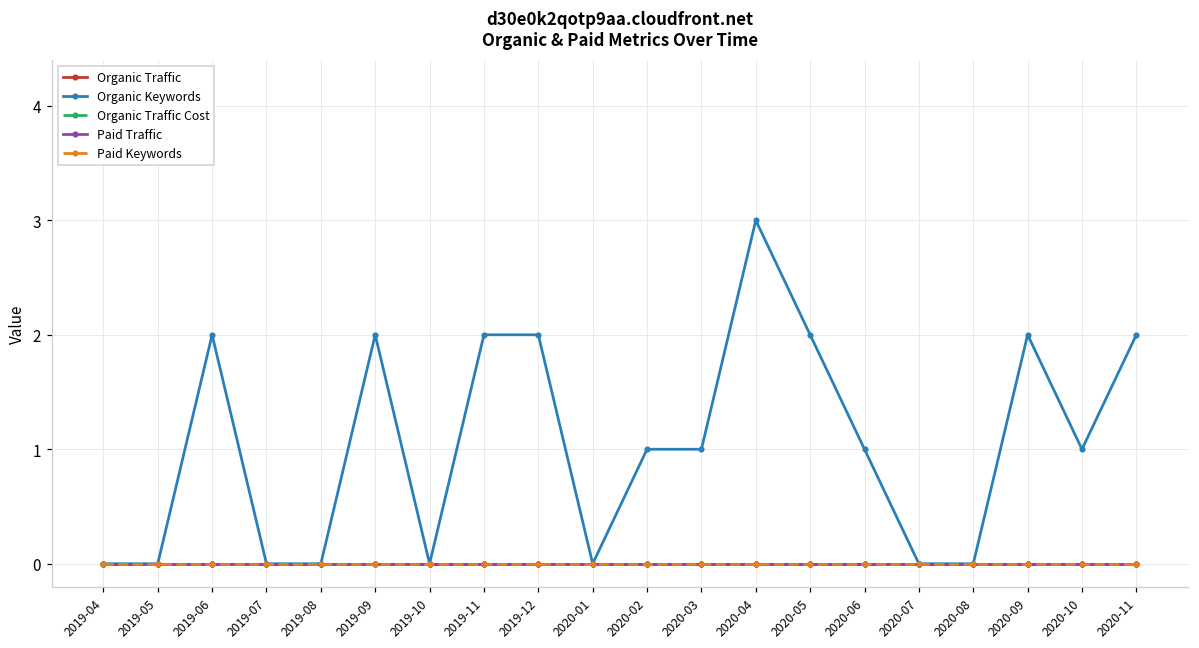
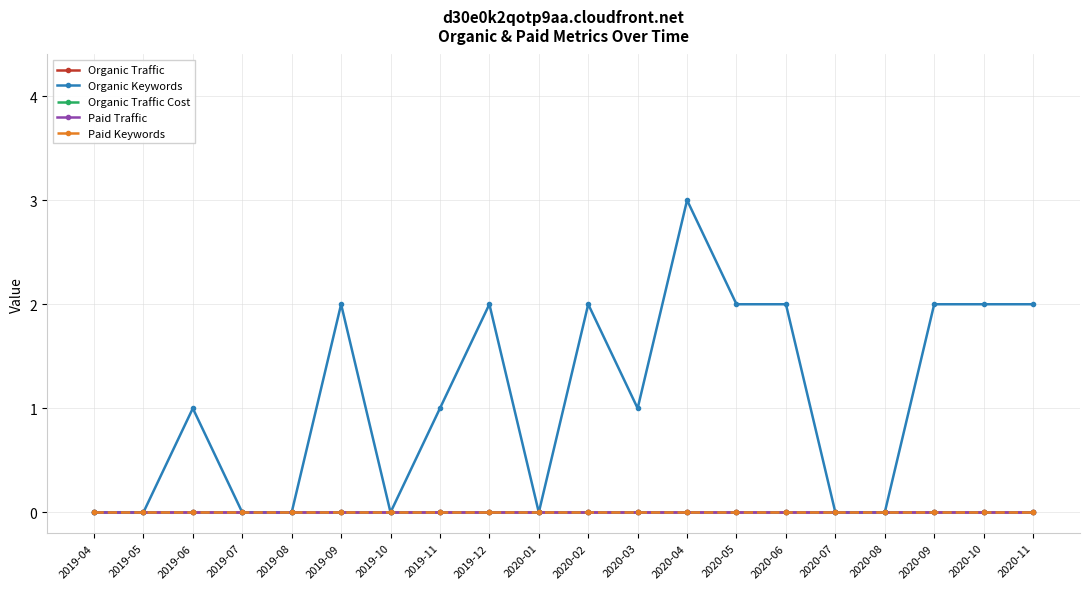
Organic Keywords, 2019-06: 2 -> 1
Organic Keywords, 2019-11: 2 -> 1
Organic Keywords, 2020-02: 1 -> 2
Organic Keywords, 2020-06: 1 -> 2
Organic Keywords, 2020-10: 1 -> 2
